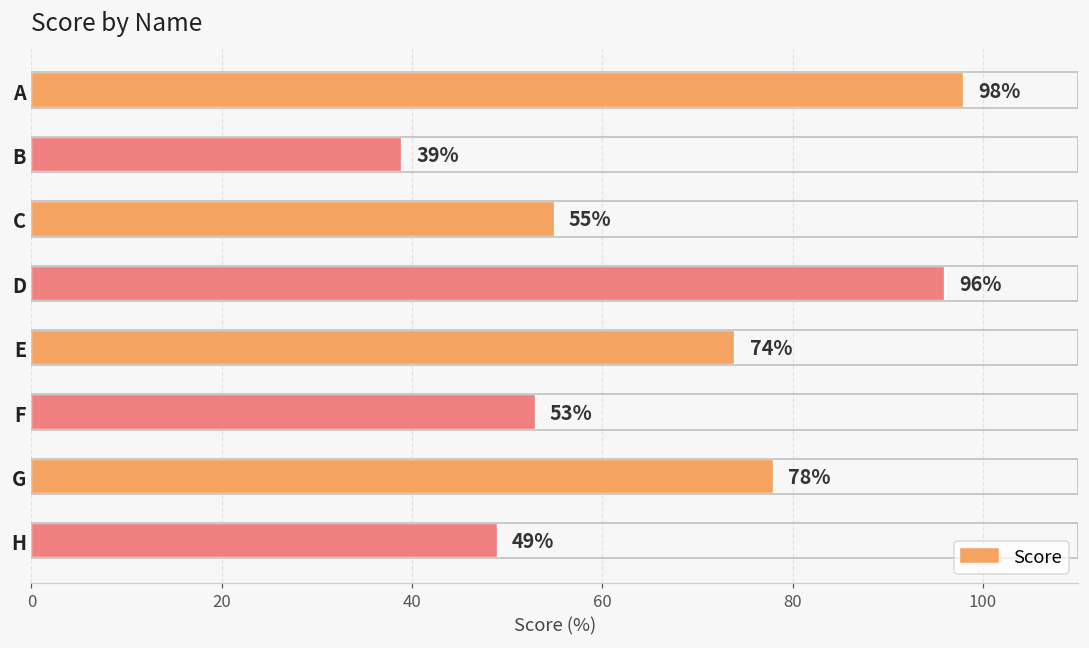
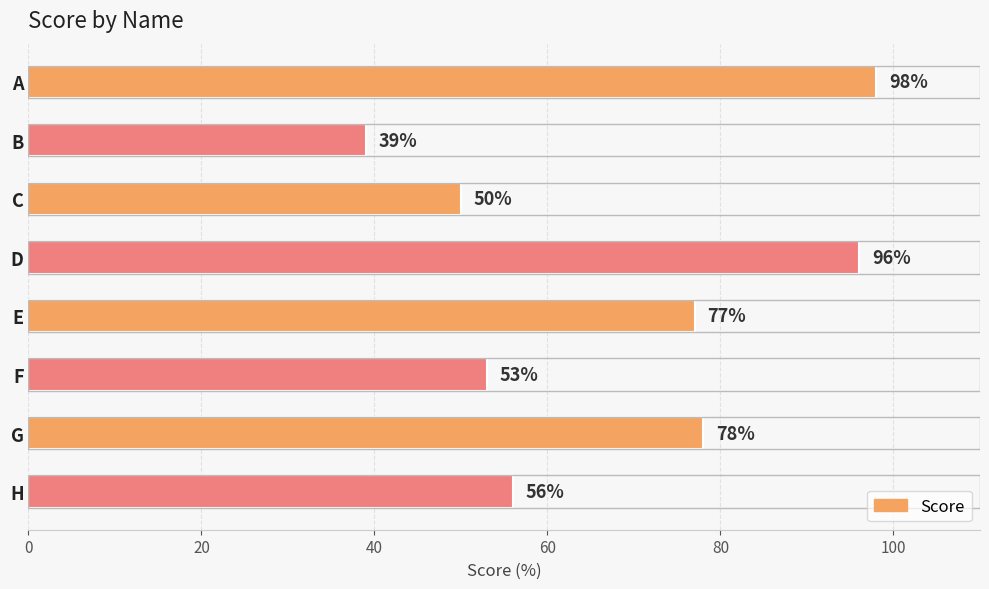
C: 55% -> 50%
E: 74% -> 77%
H: 49% -> 56%
